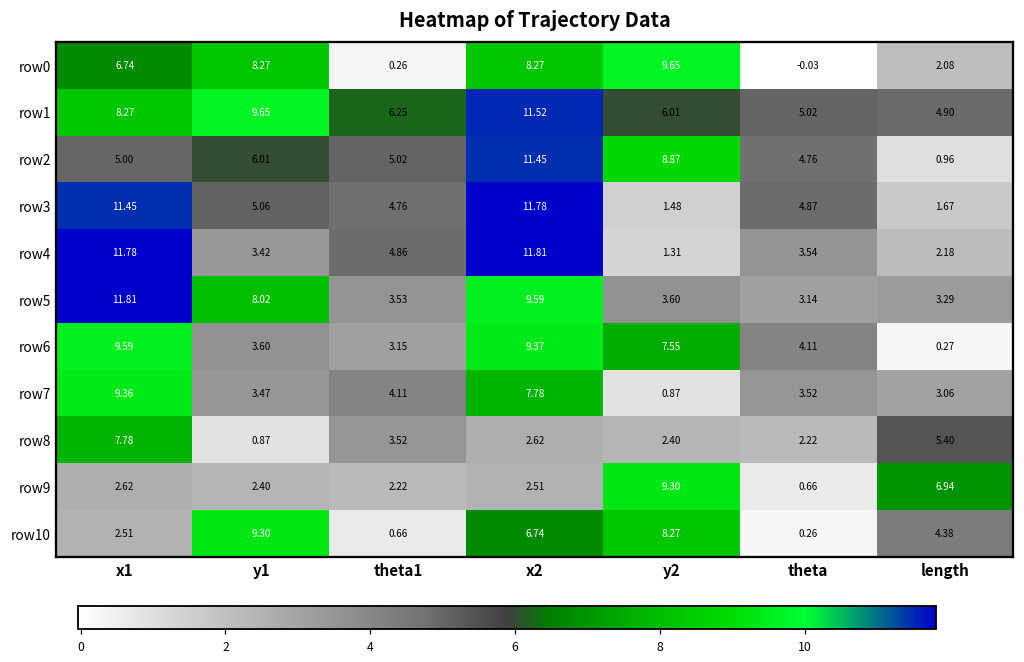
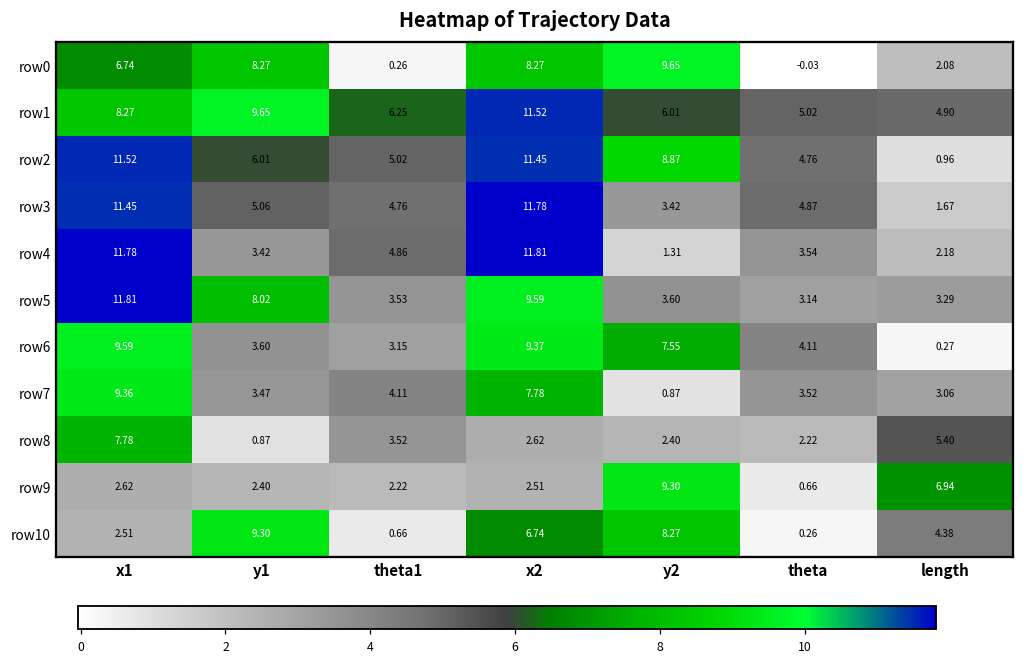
row2, x1: 5.00 -> 11.52
row3, y2: 1.48 -> 3.42
